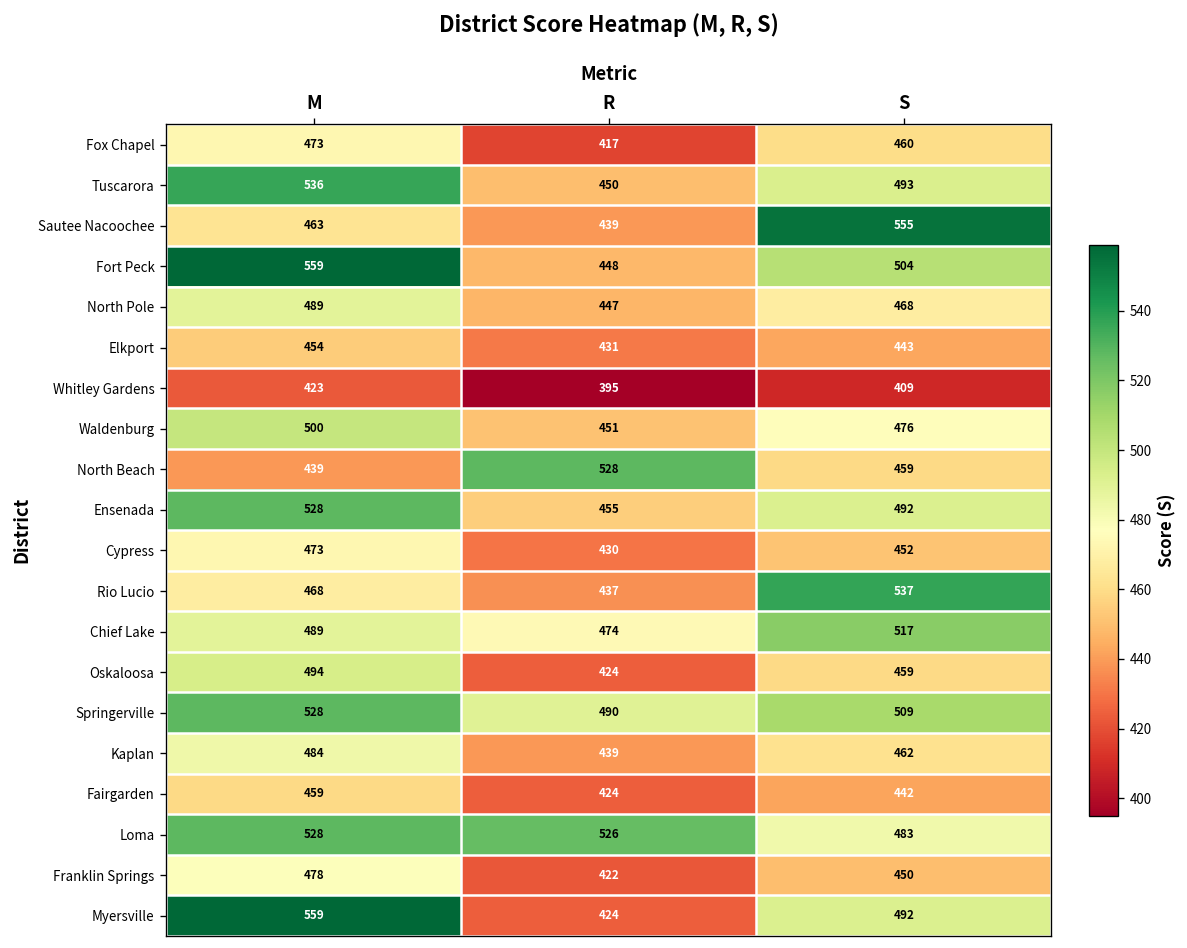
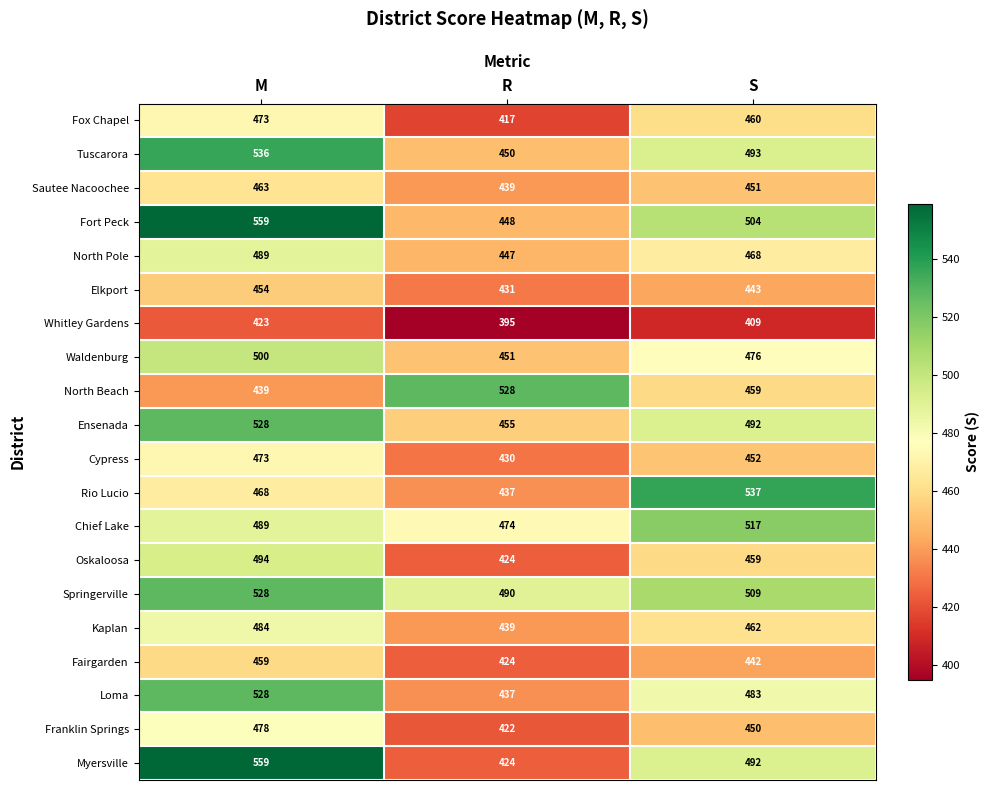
Sautee Nacoochee, S: 555 -> 451
Loma, R: 526 -> 437
